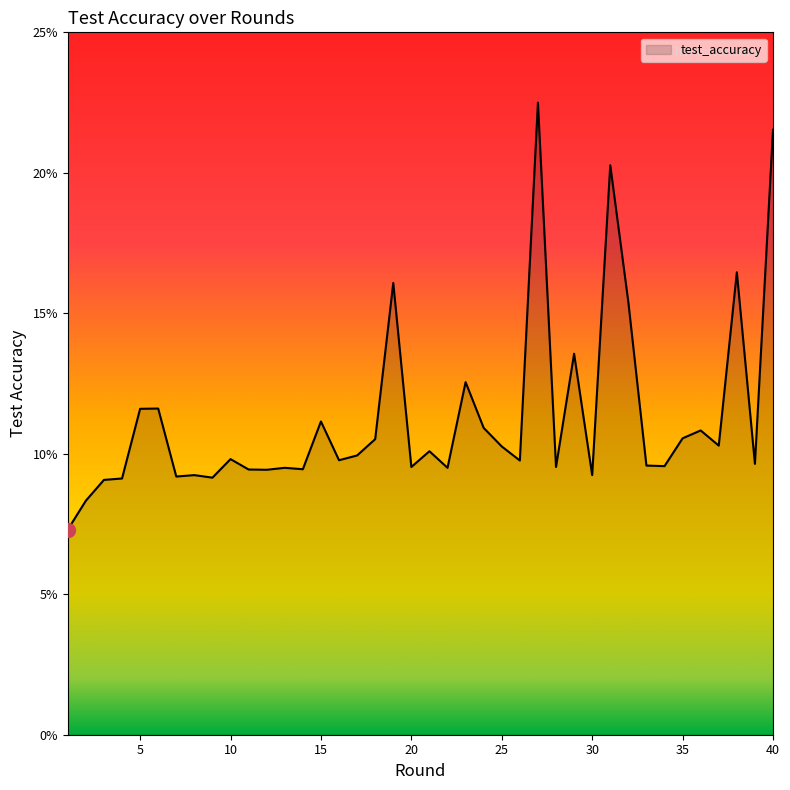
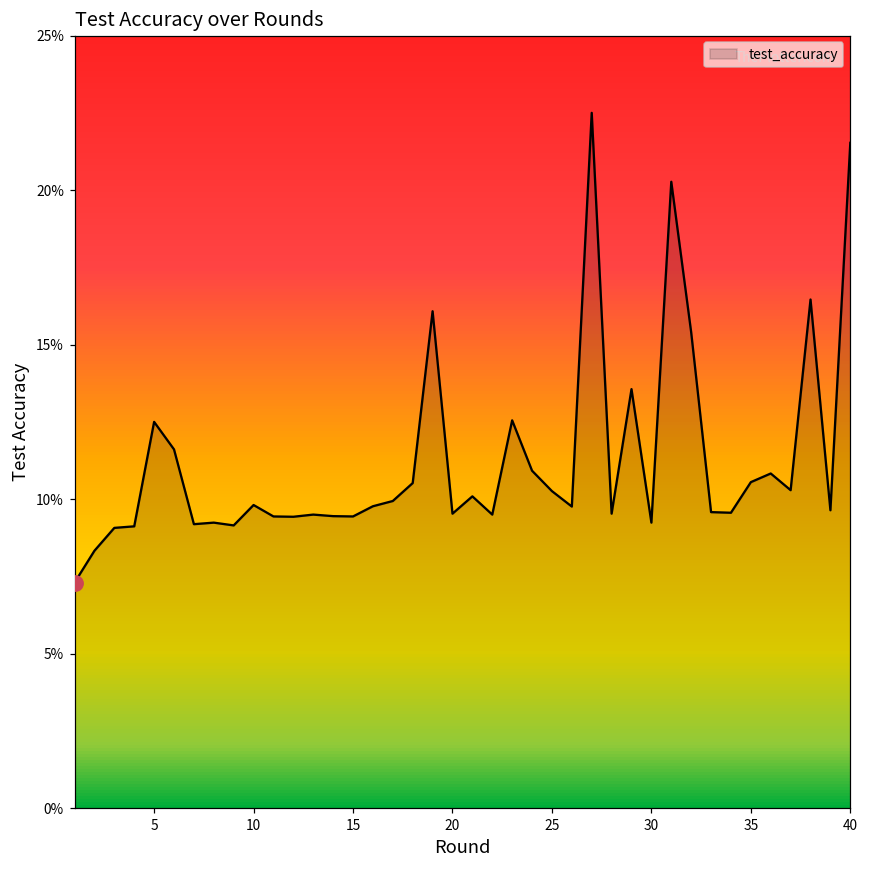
test_accuracy, 5: 11.6% -> 12.5%
test_accuracy, 15: 11.2% -> 9.4%
